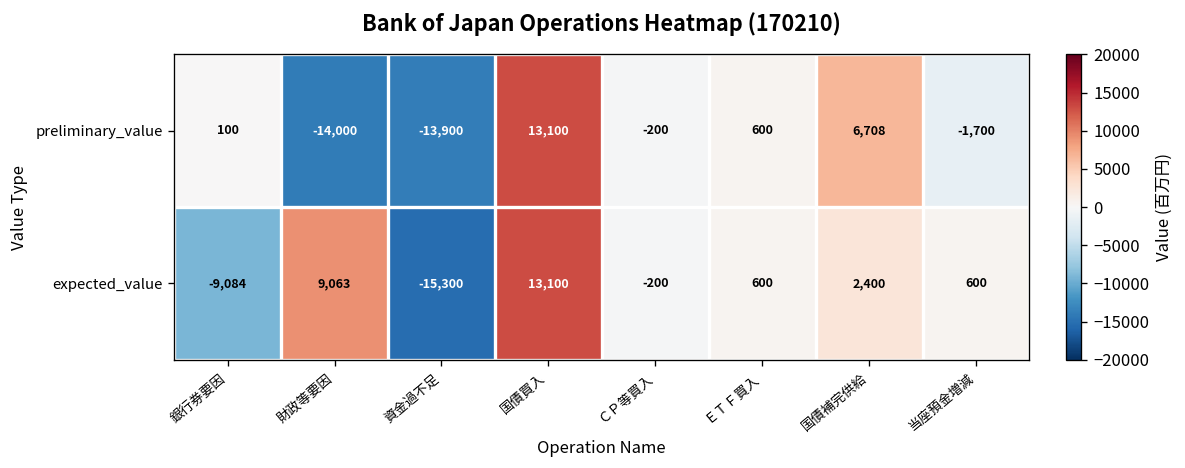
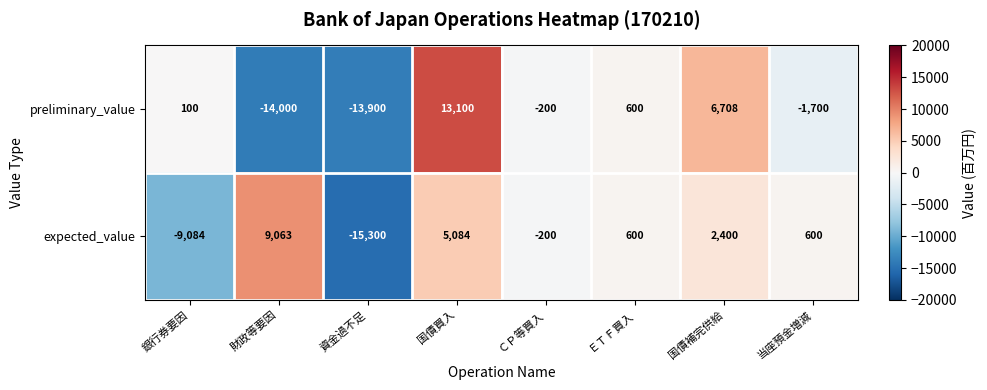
expected_value, 国債買入: 13,100 -> 5,084
